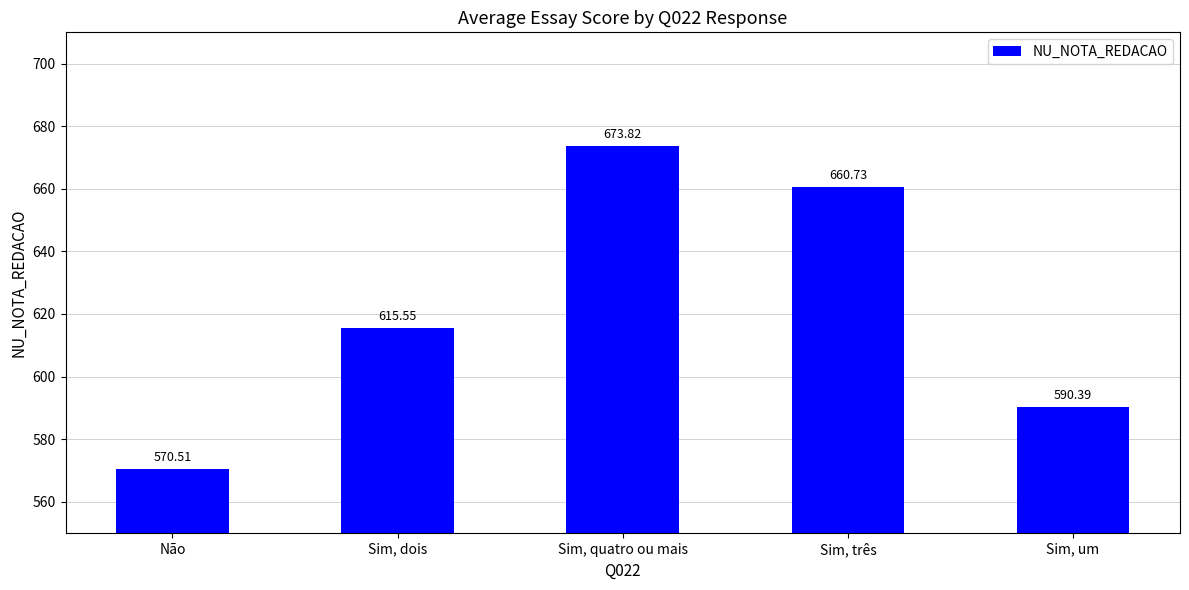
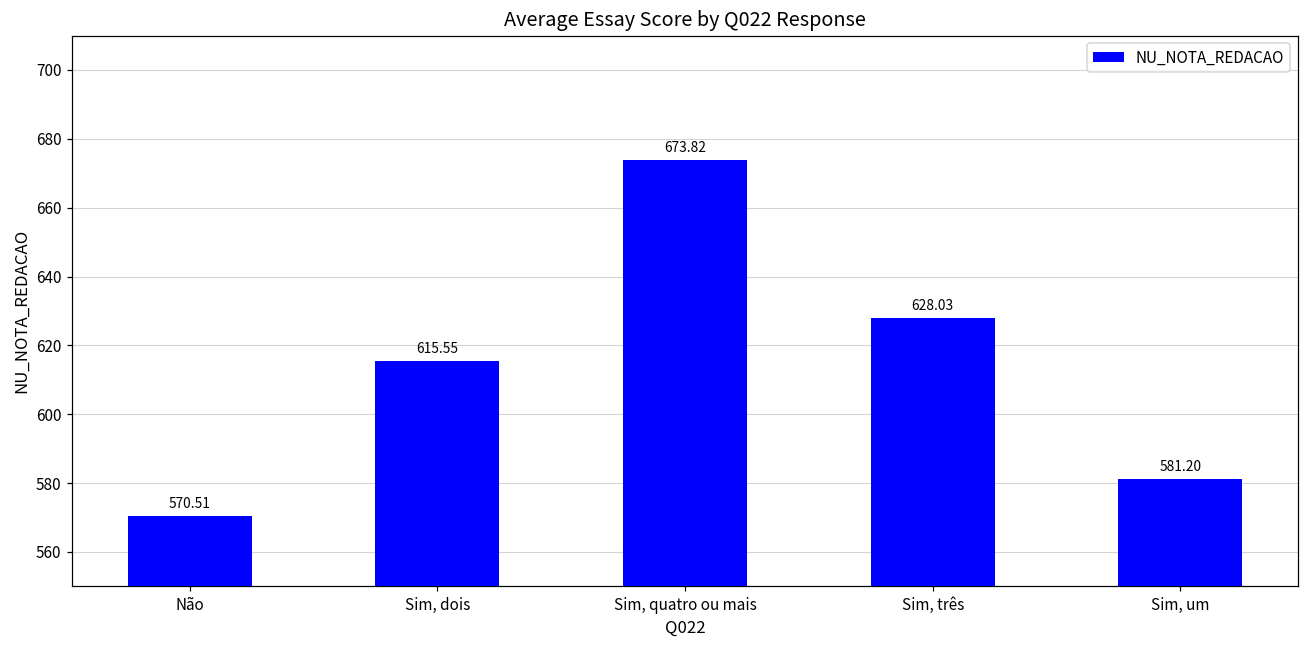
Sim, três: 660.73 -> 628.03
Sim, um: 590.39 -> 581.20
